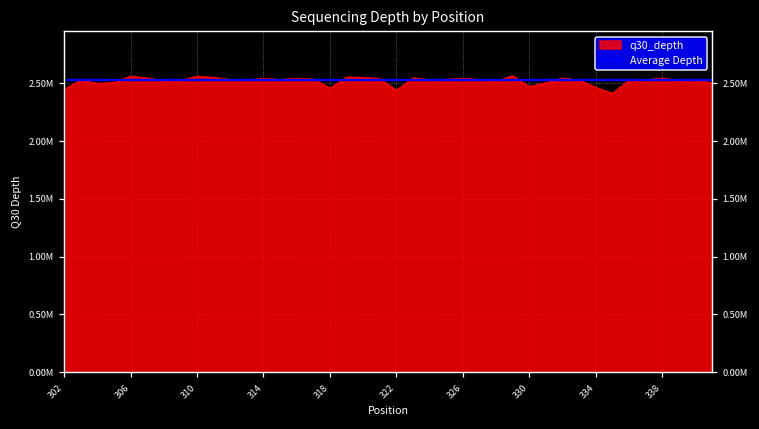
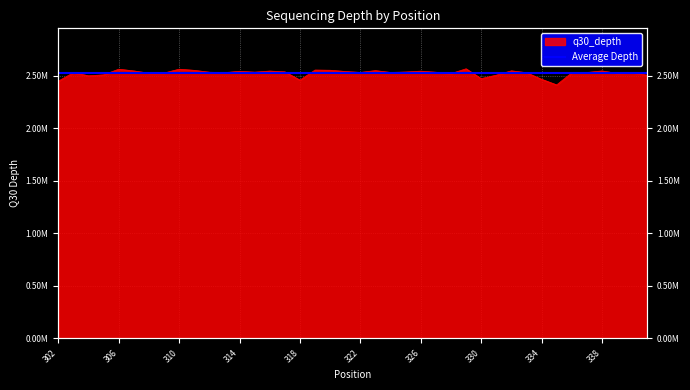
322: 2440000 -> 2530000
